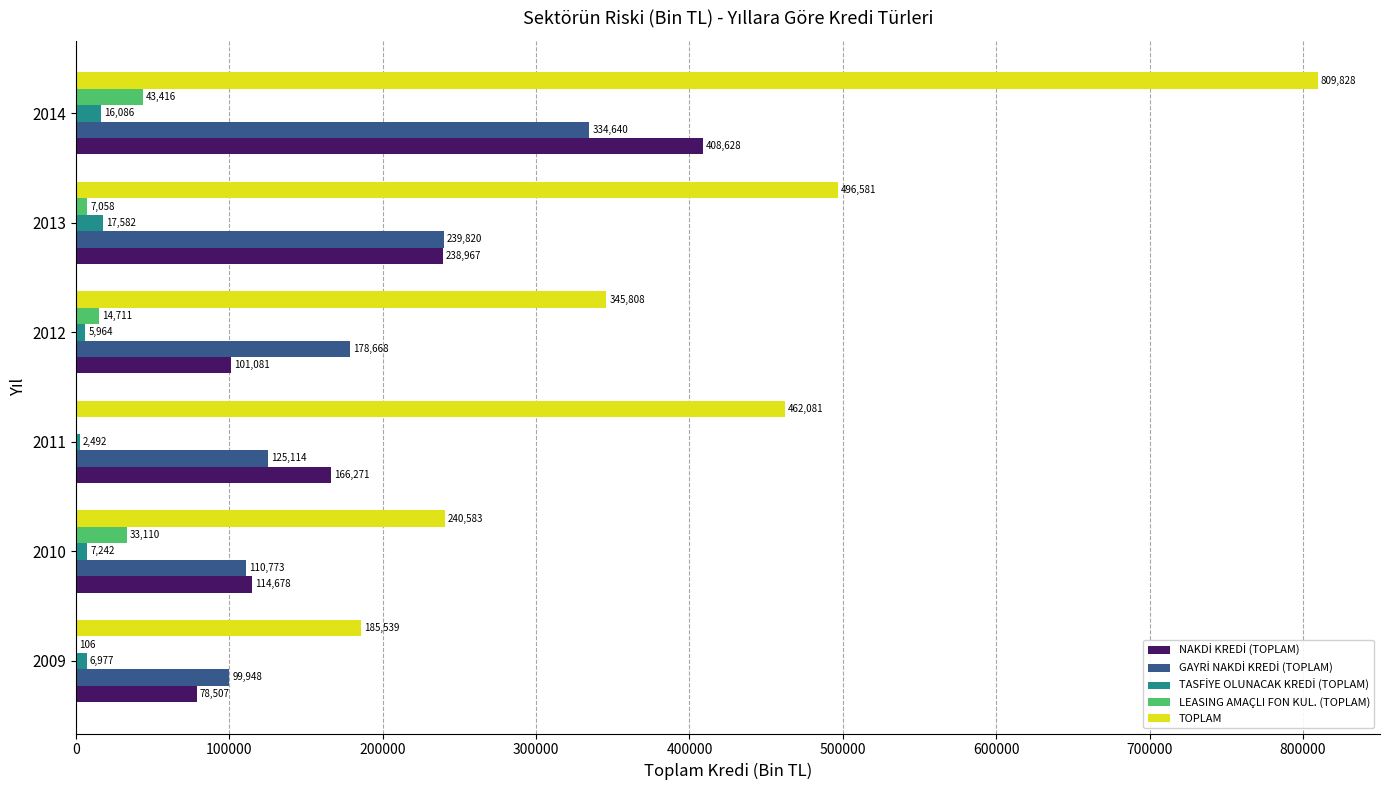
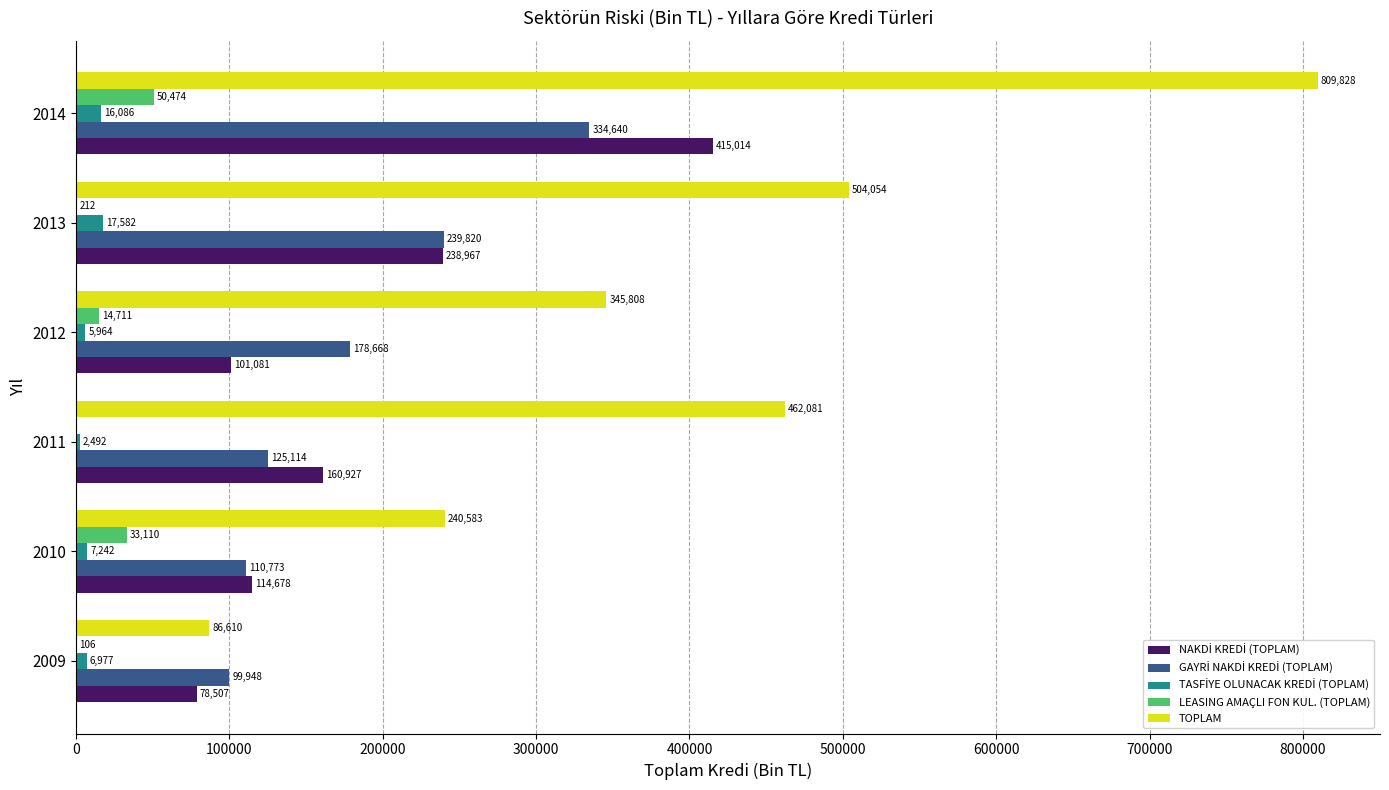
LEASING AMAÇLI FON KUL. (TOPLAM), 2014: 43,416 -> 50,474
NAKDİ KREDİ (TOPLAM), 2014: 408,628 -> 415,014
TOPLAM, 2013: 496,581 -> 504,054
LEASING AMAÇLI FON KUL. (TOPLAM), 2013: 7,058 -> 212
NAKDİ KREDİ (TOPLAM), 2011: 166,271 -> 160,927
TOPLAM, 2009: 185,539 -> 86,610
